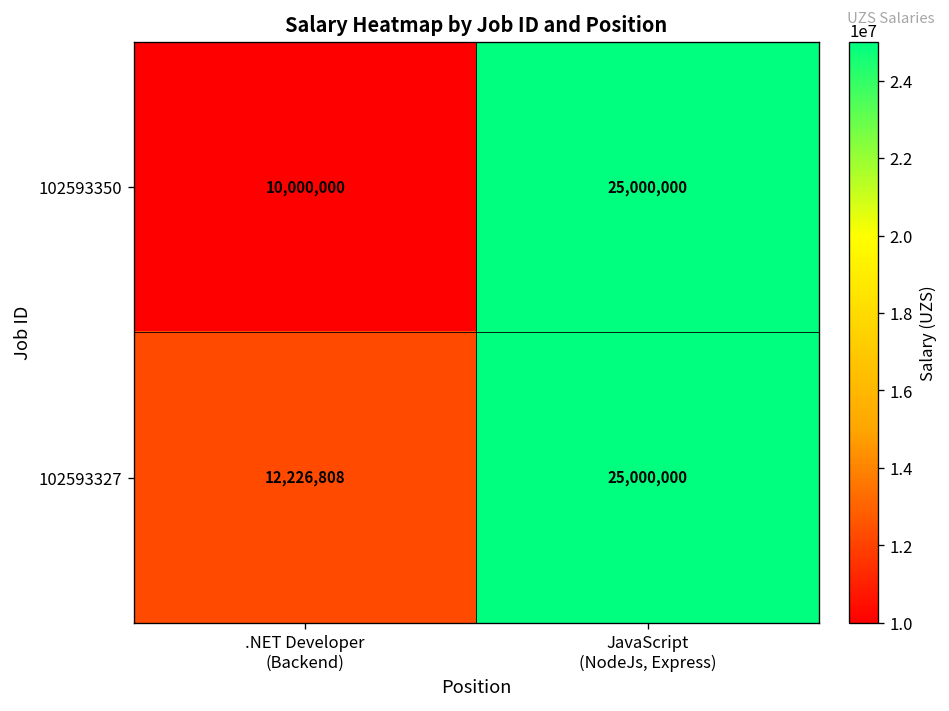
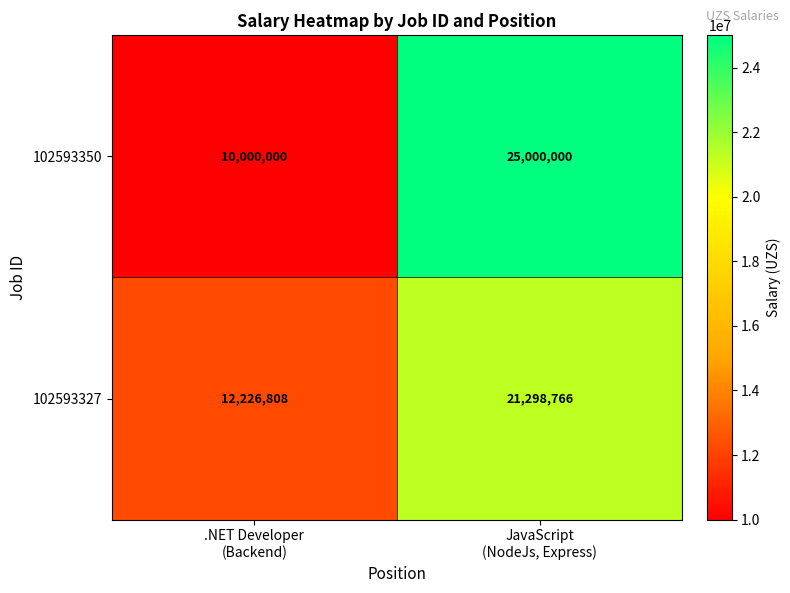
102593327, JavaScript (NodeJs, Express): 25,000,000 -> 21,298,766
